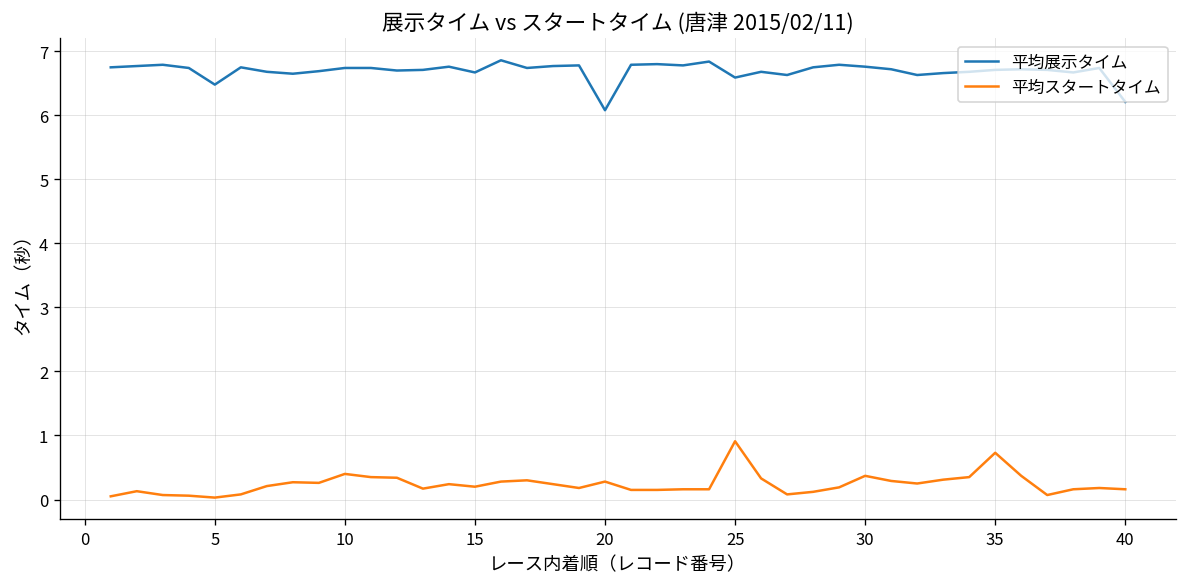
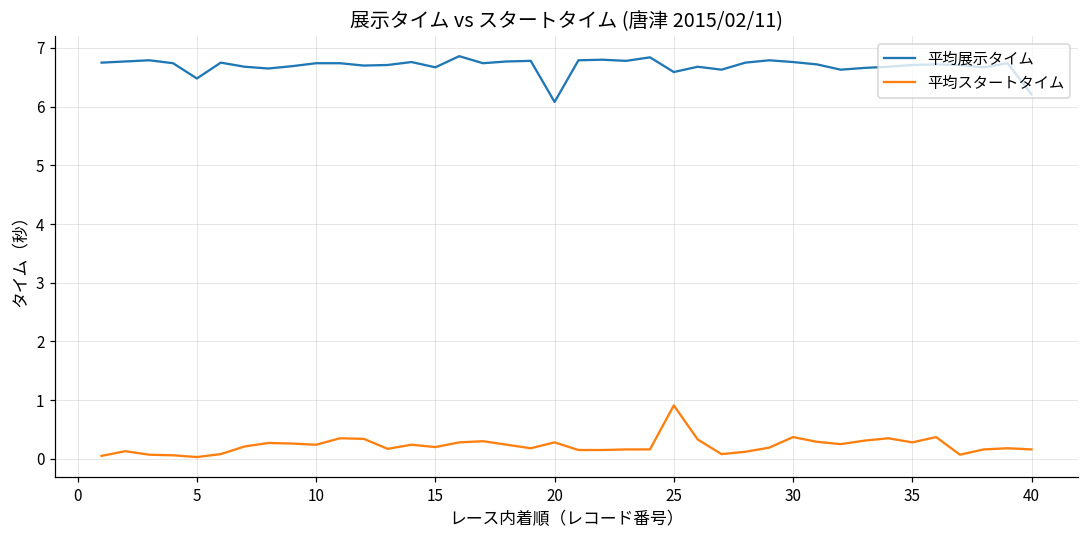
平均スタートタイム, 10: 0.4 -> 0.2
平均スタートタイム, 35: 0.7 -> 0.3
